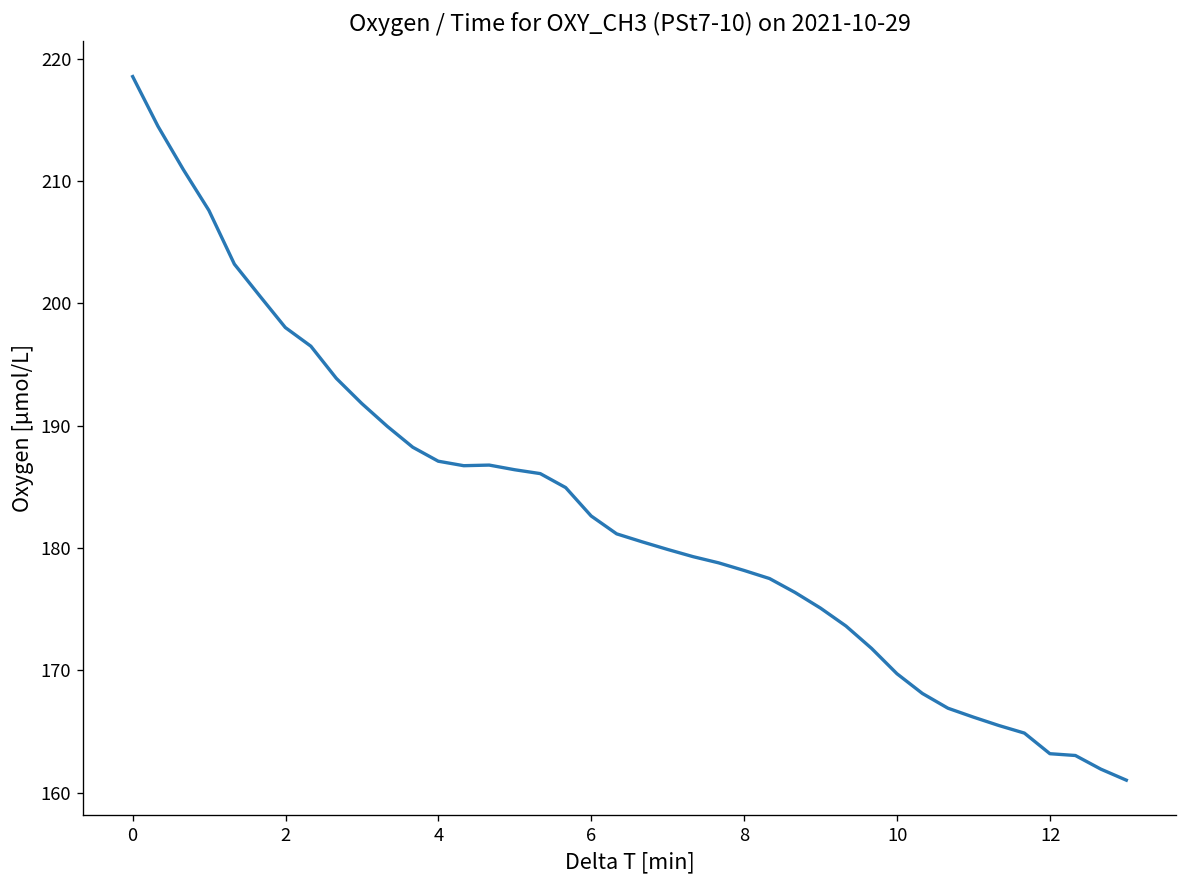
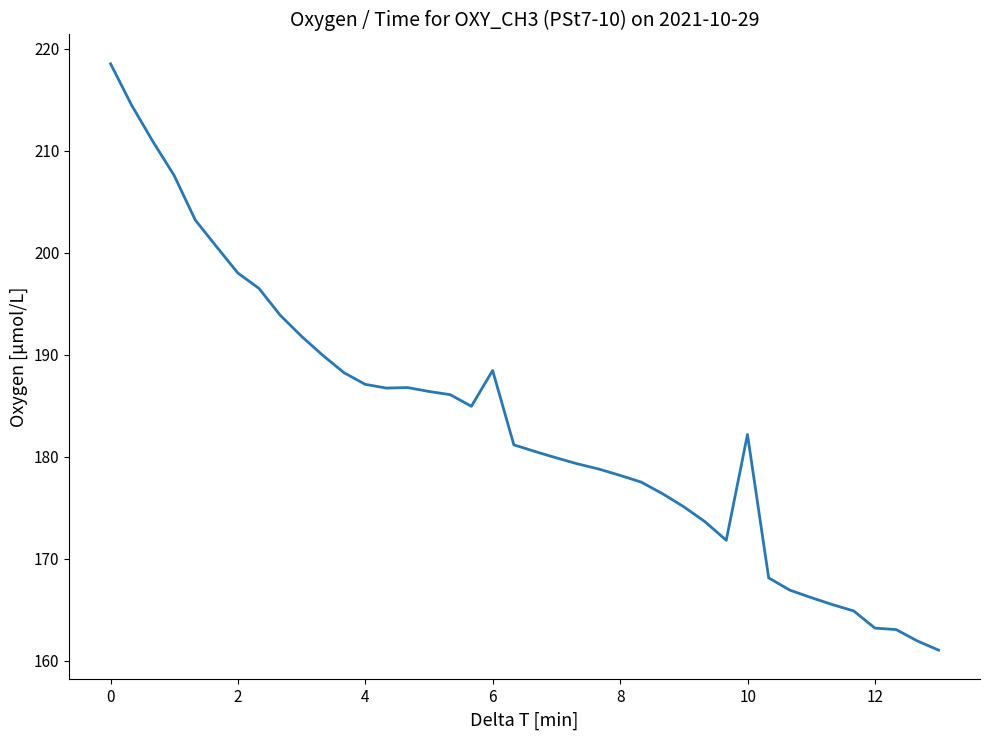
6: 182.6 -> 188.5
10: 169.7 -> 182.2
